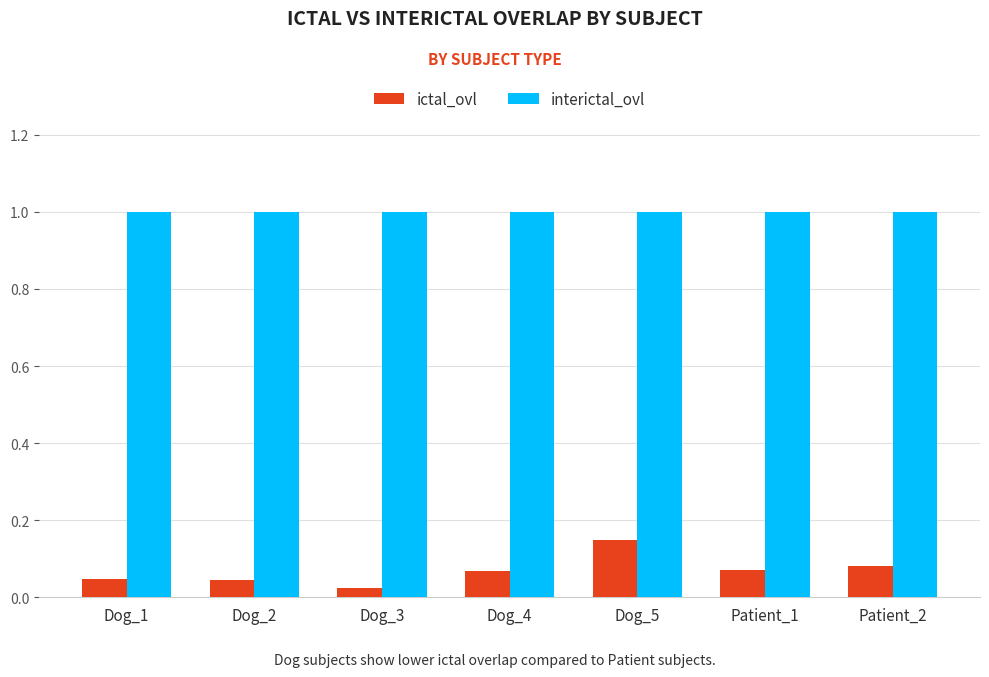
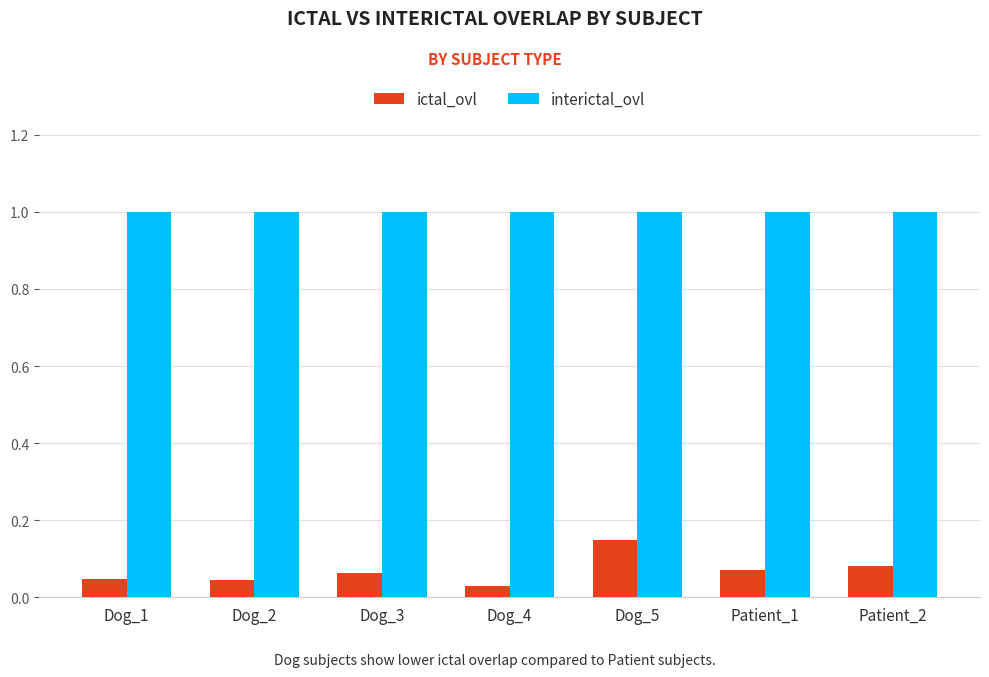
ictal_ovl, Dog_3: 0.03 -> 0.06
ictal_ovl, Dog_4: 0.07 -> 0.03
